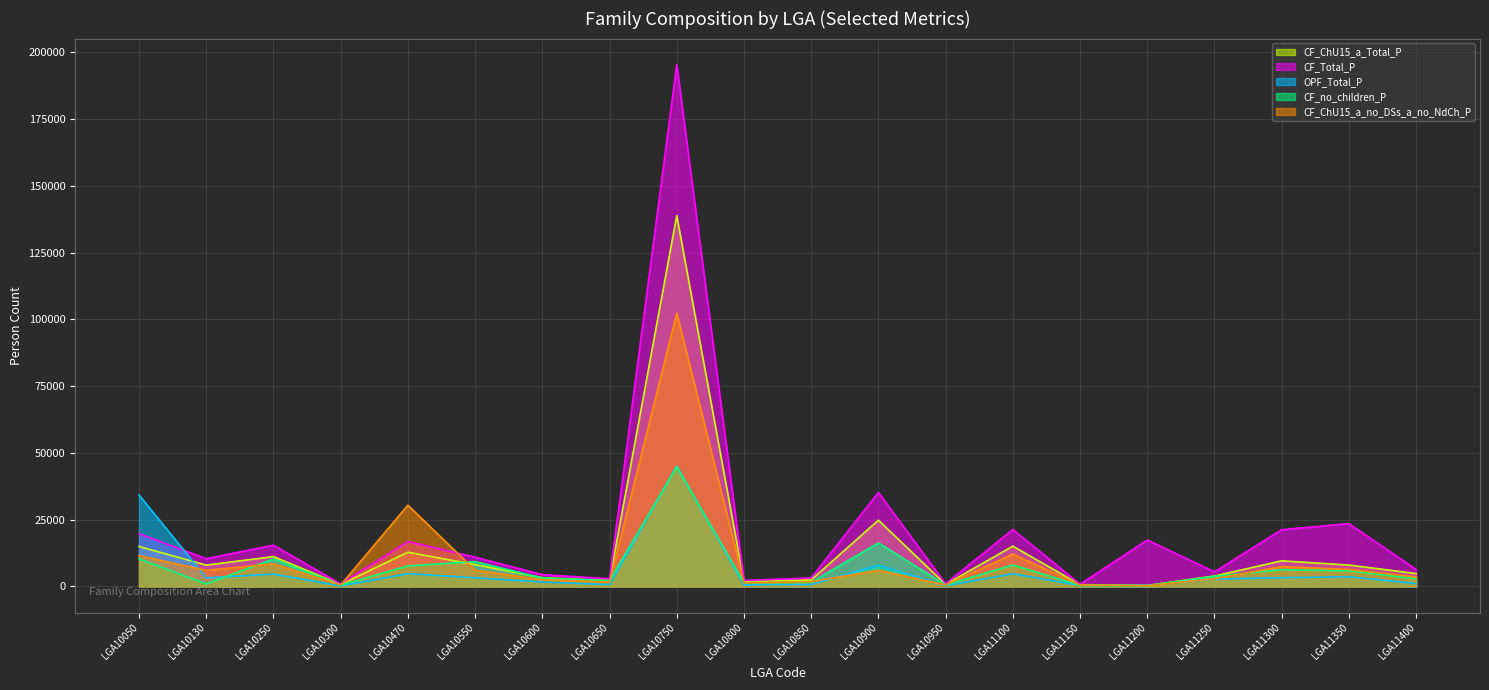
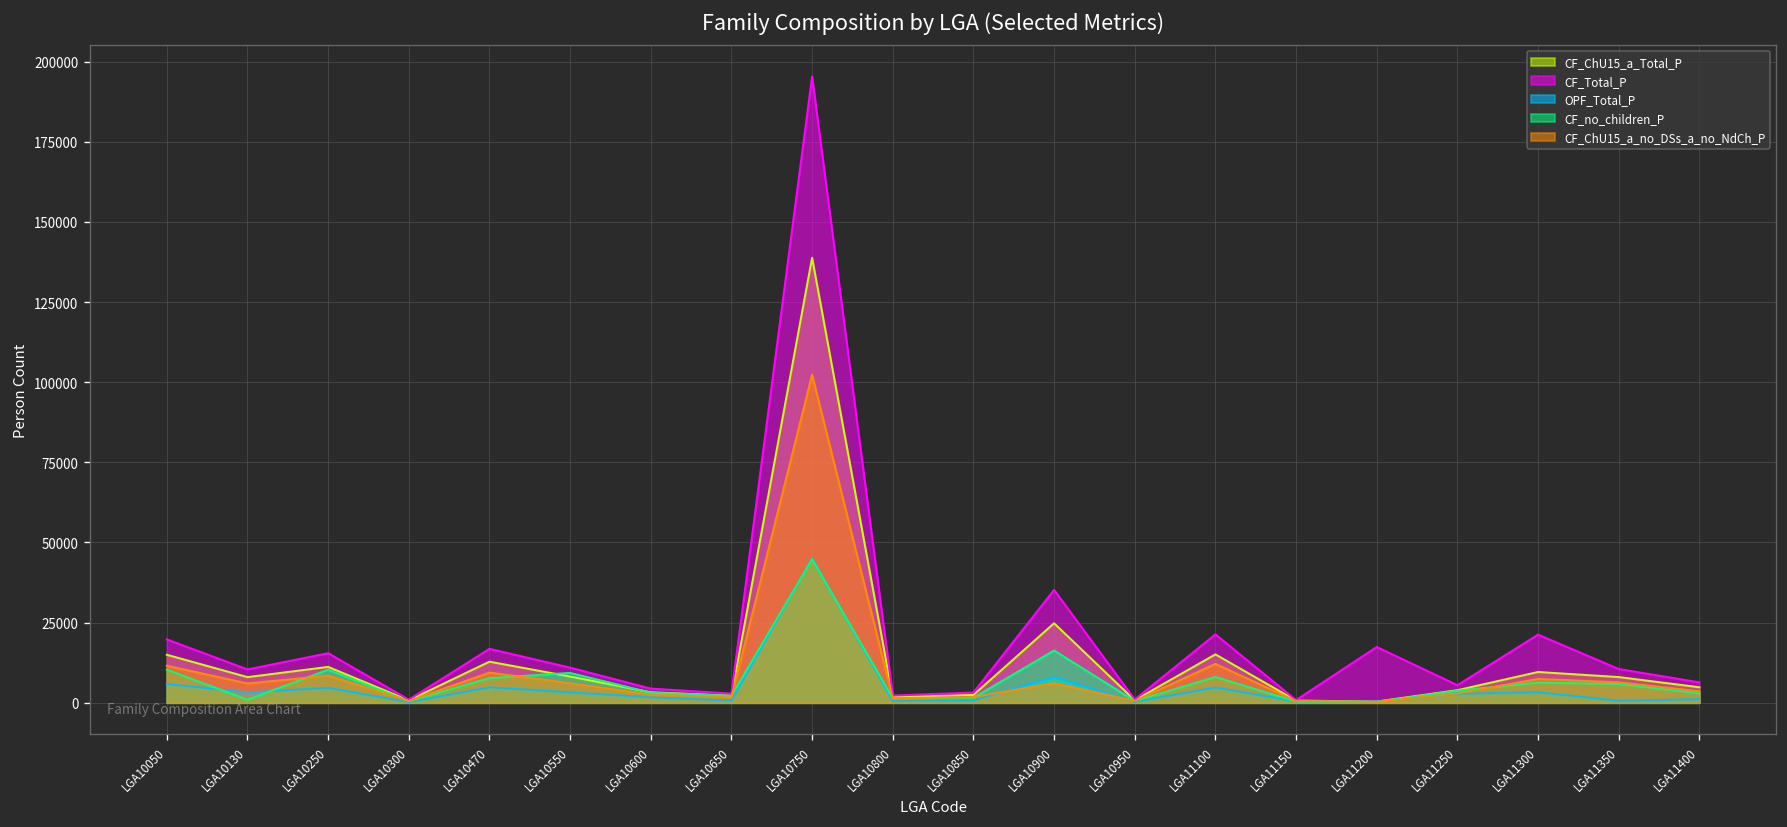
OPF_Total_P, LGA10050: 34000 -> 6000
CF_ChU15_a_no_DSs_a_no_NdCh_P, LGA10470: 30000 -> 9000
CF_Total_P, LGA11350: 24000 -> 11000
OPF_Total_P, LGA11350: 4000 -> 1000
